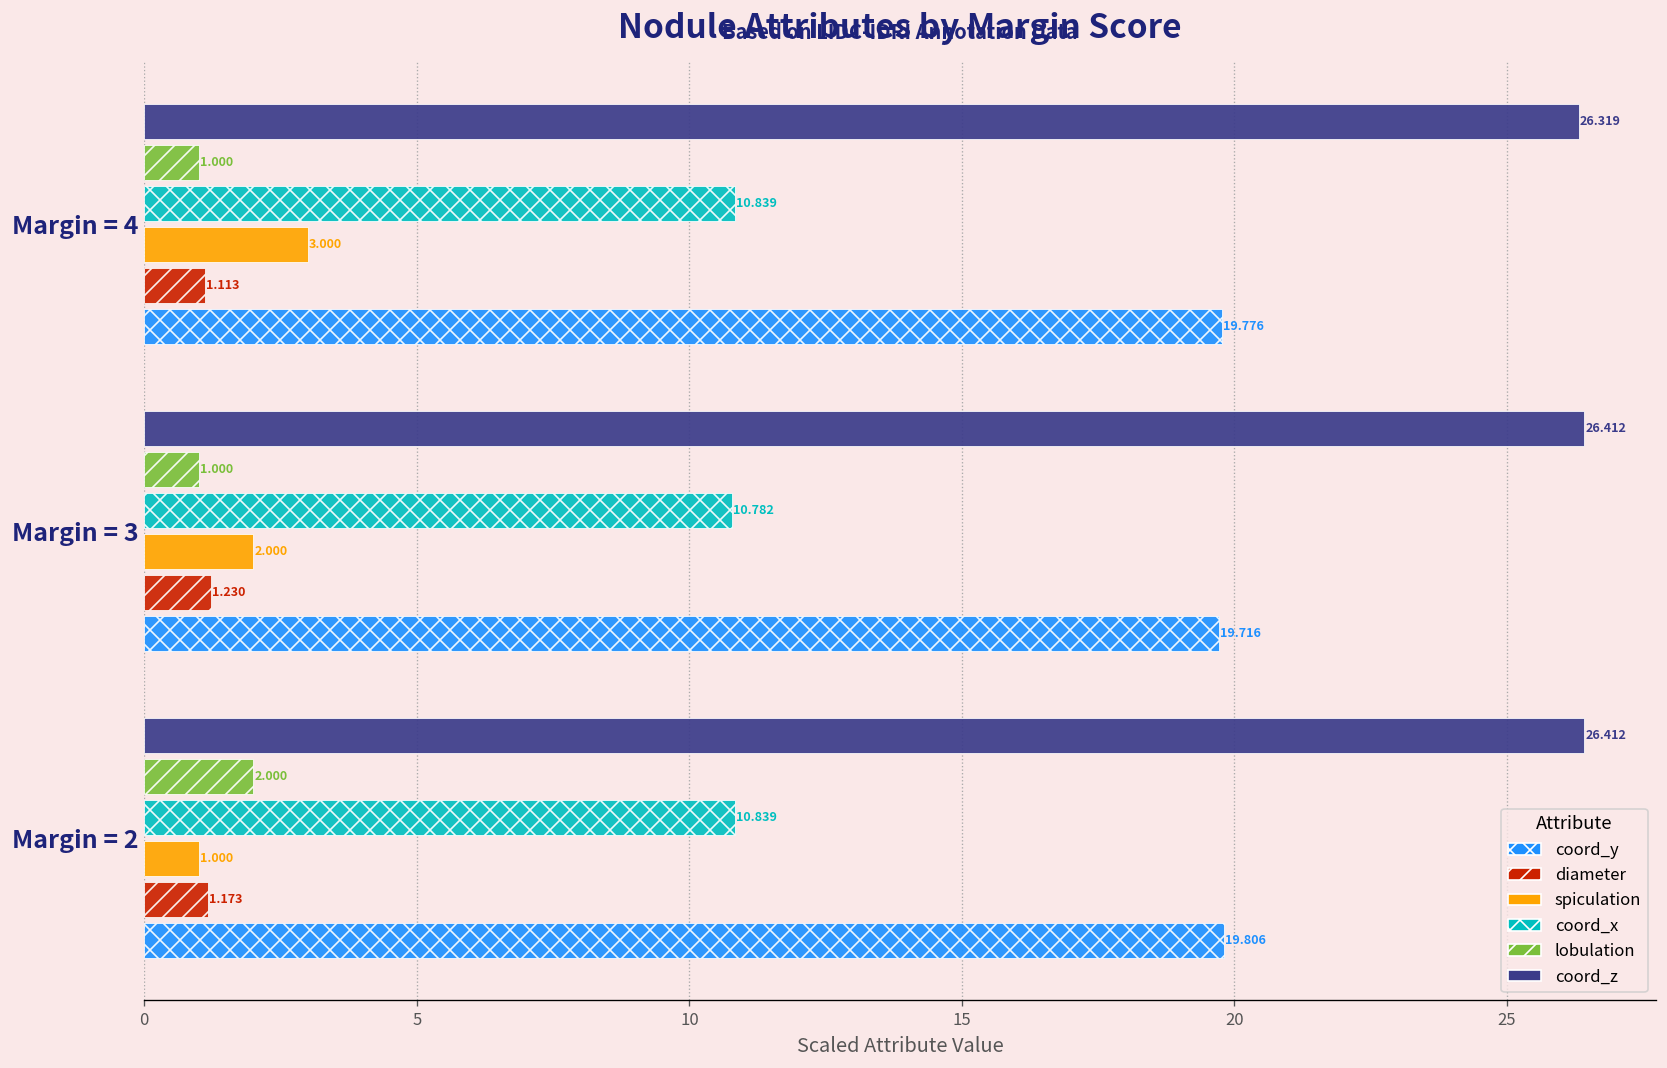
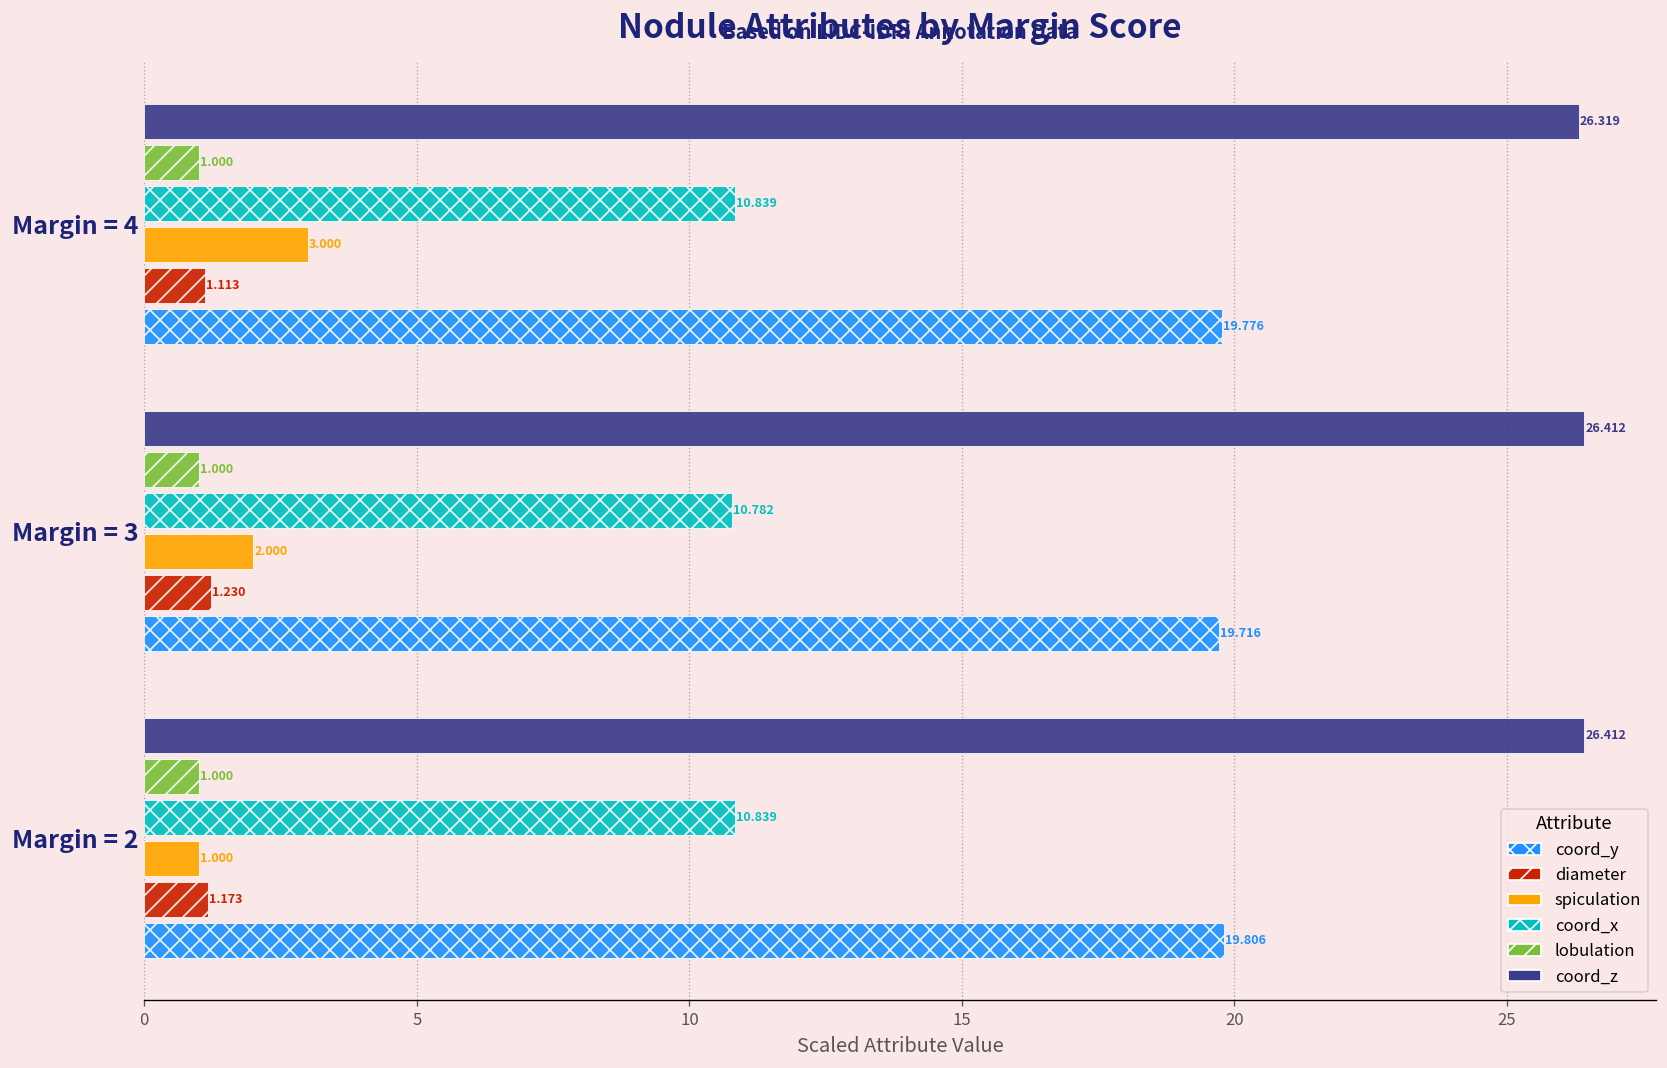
lobulation, Margin = 2: 2.000 -> 1.000
